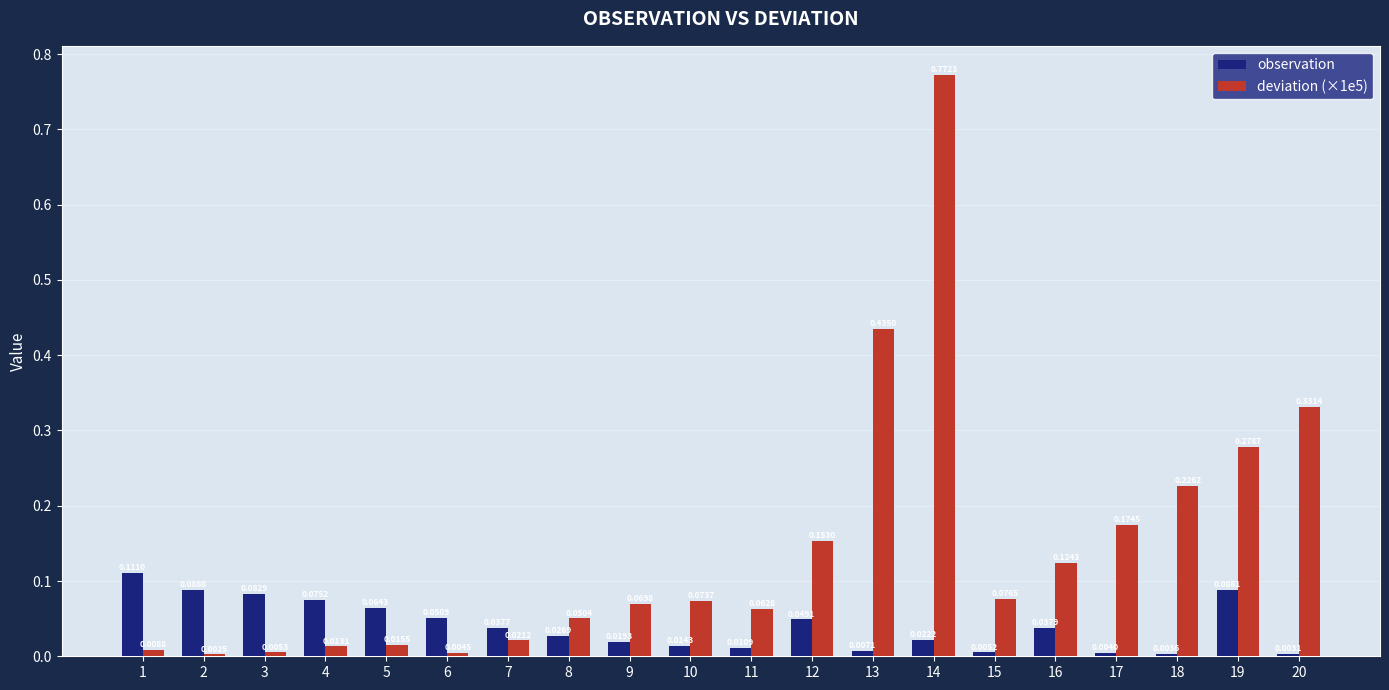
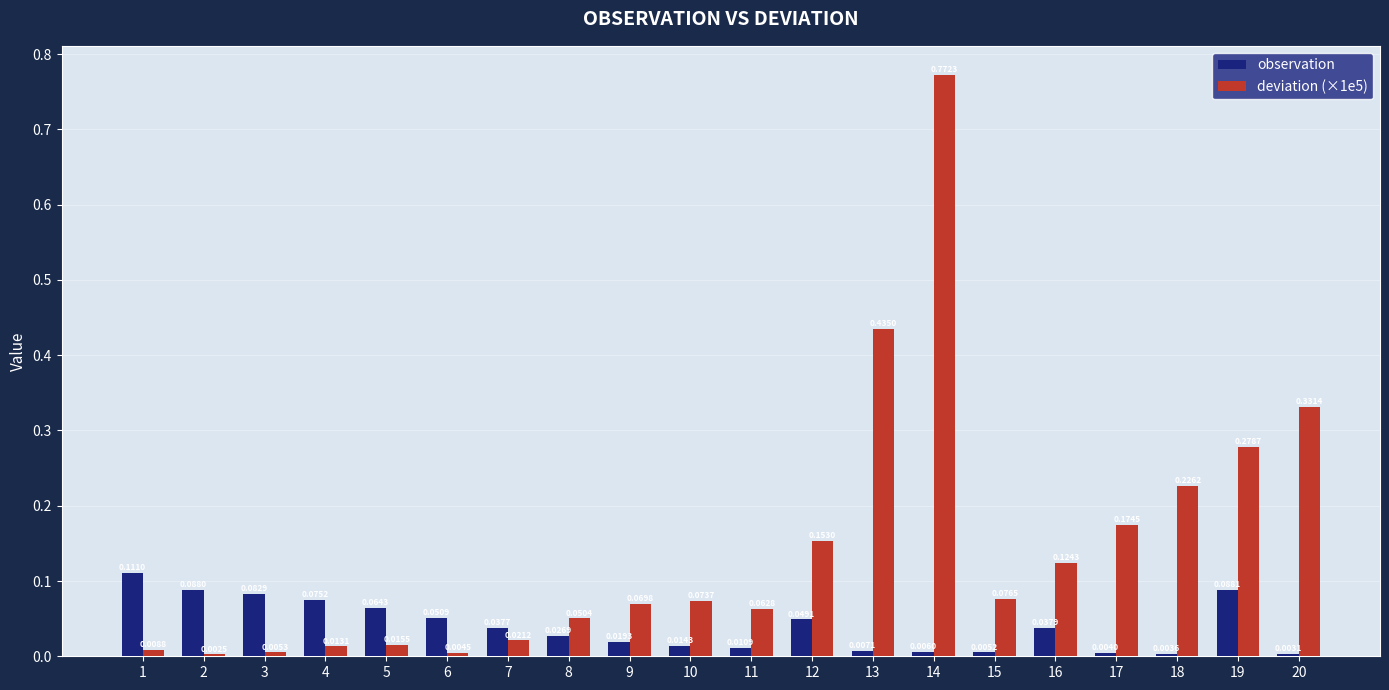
observation, 14: 0.02 -> 0.01
